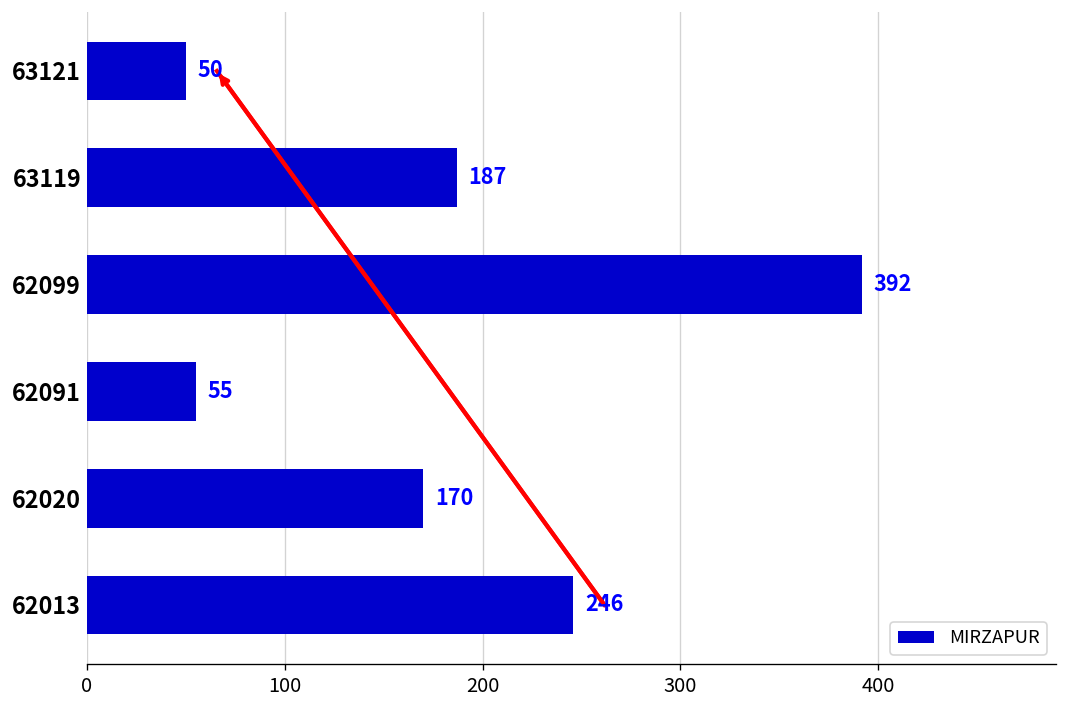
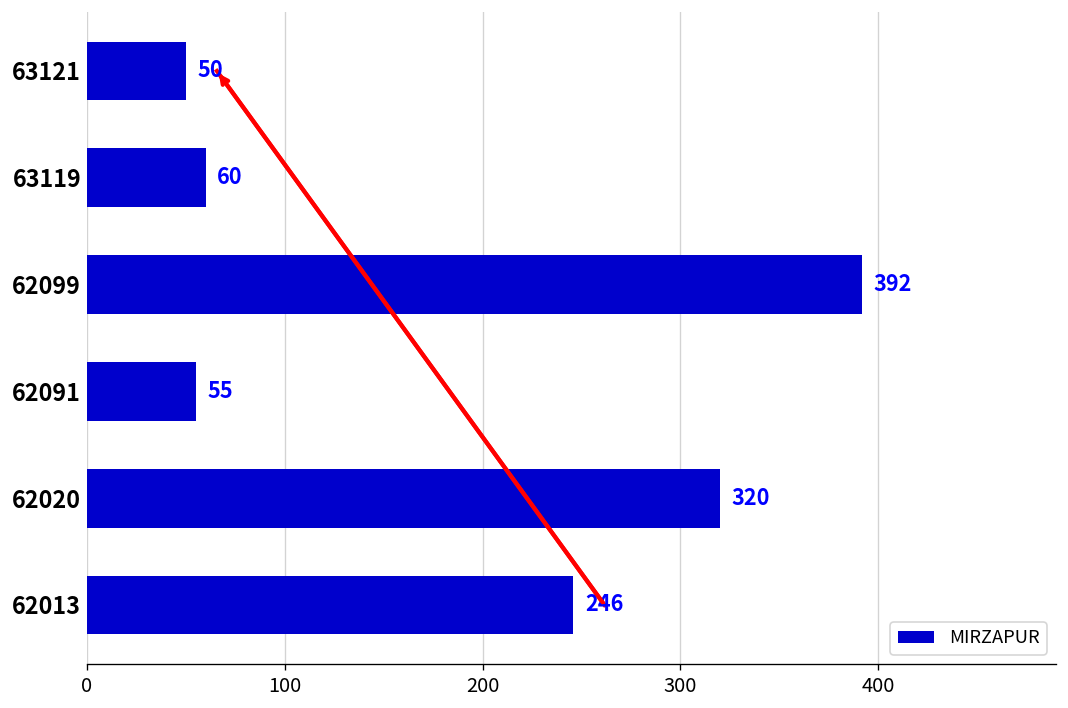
MIRZAPUR, 63119: 187 -> 60
MIRZAPUR, 62020: 170 -> 320
